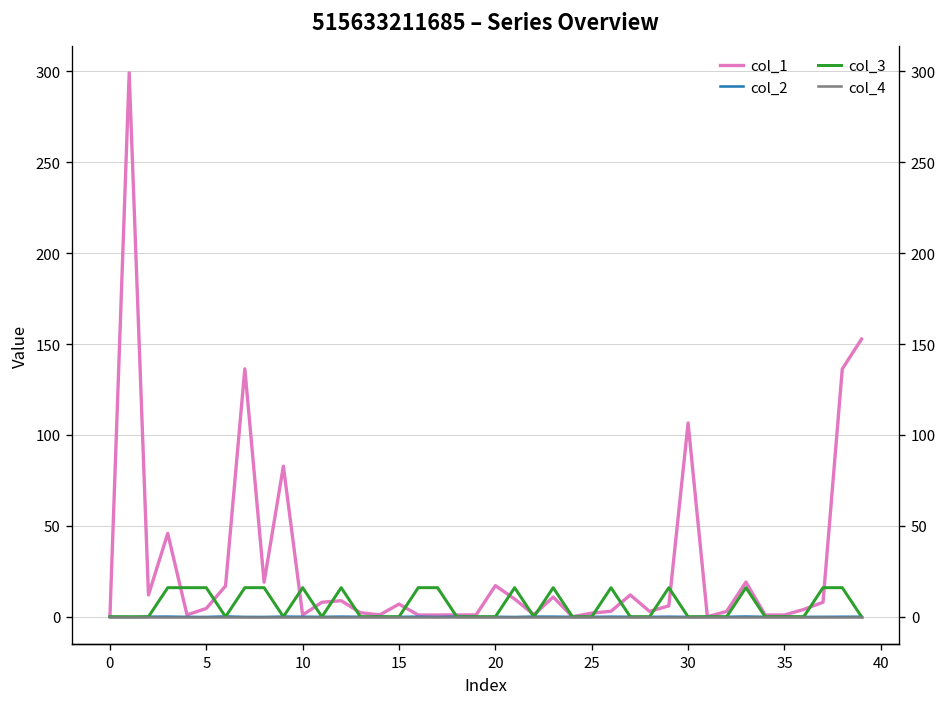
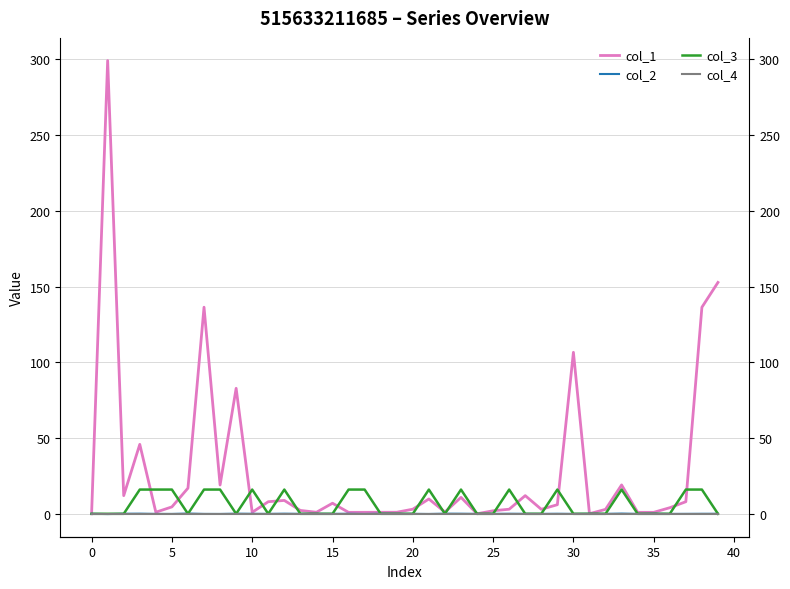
col_1, 20: 17 -> 3
